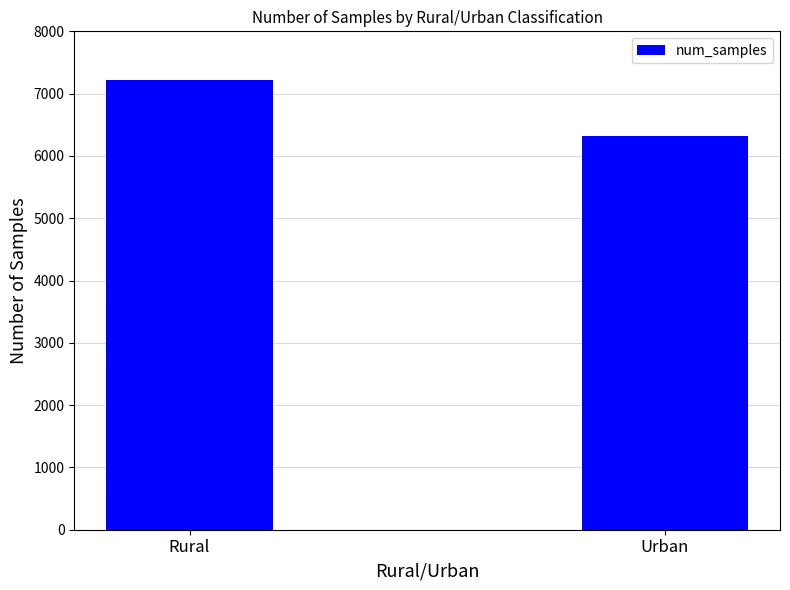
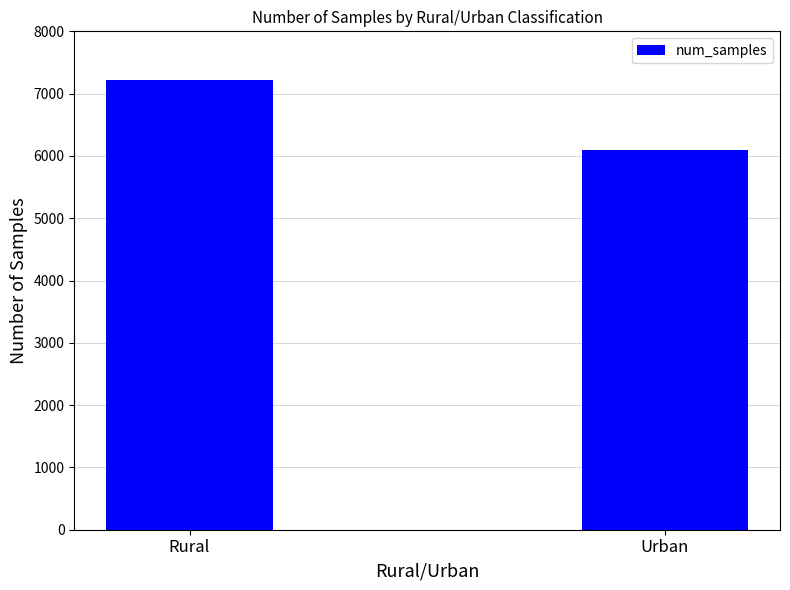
Urban: 6300 -> 6100
